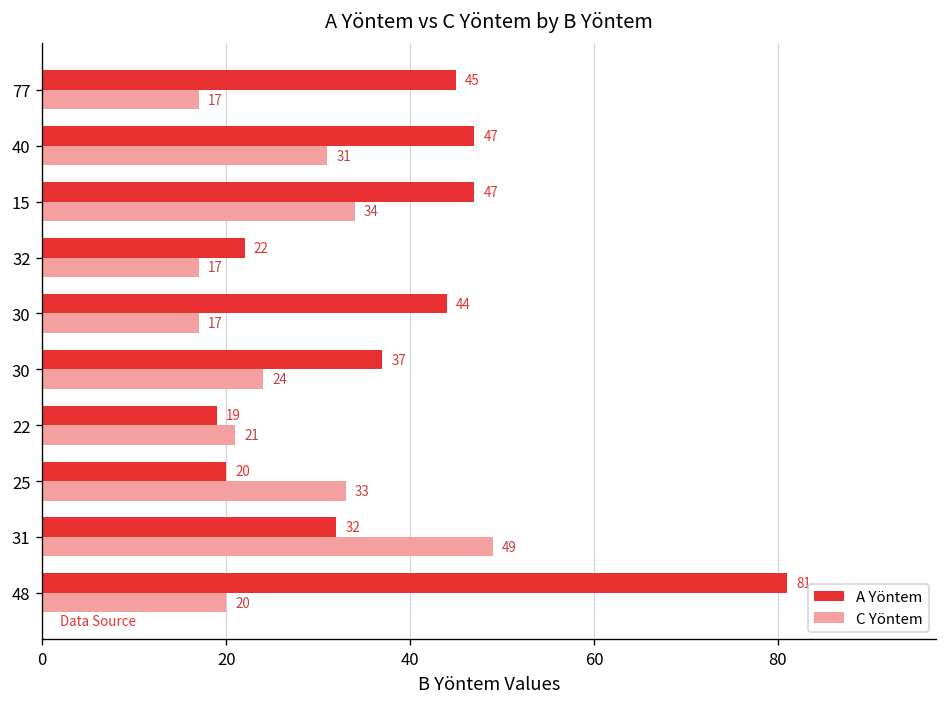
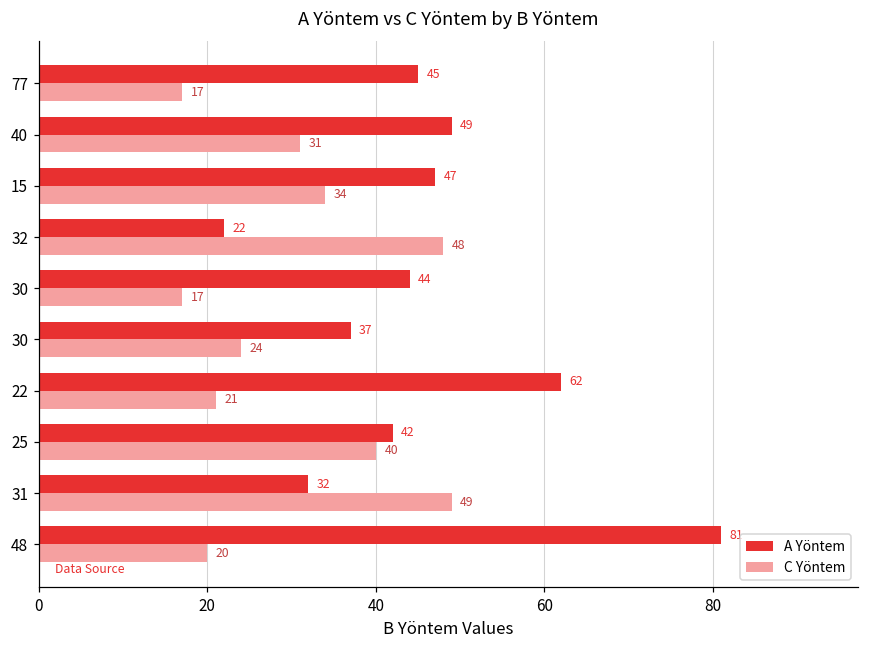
A Yöntem, 40: 47 -> 49
C Yöntem, 32: 17 -> 48
A Yöntem, 22: 19 -> 62
A Yöntem, 25: 20 -> 42
C Yöntem, 25: 33 -> 40
